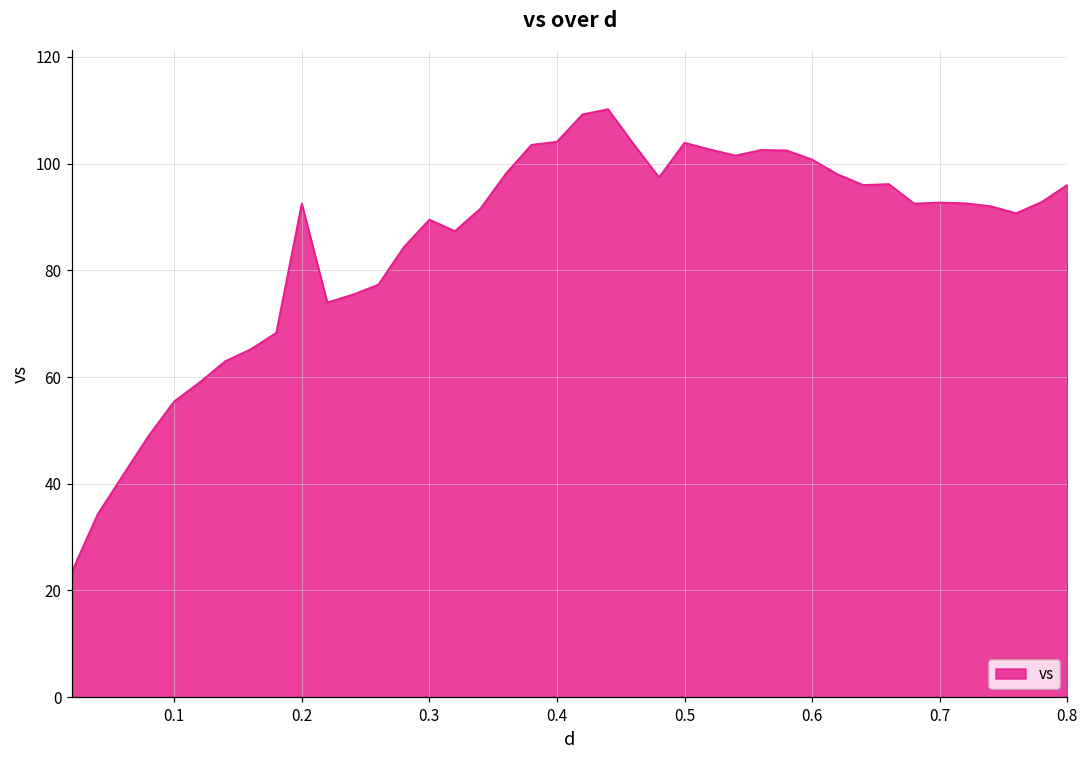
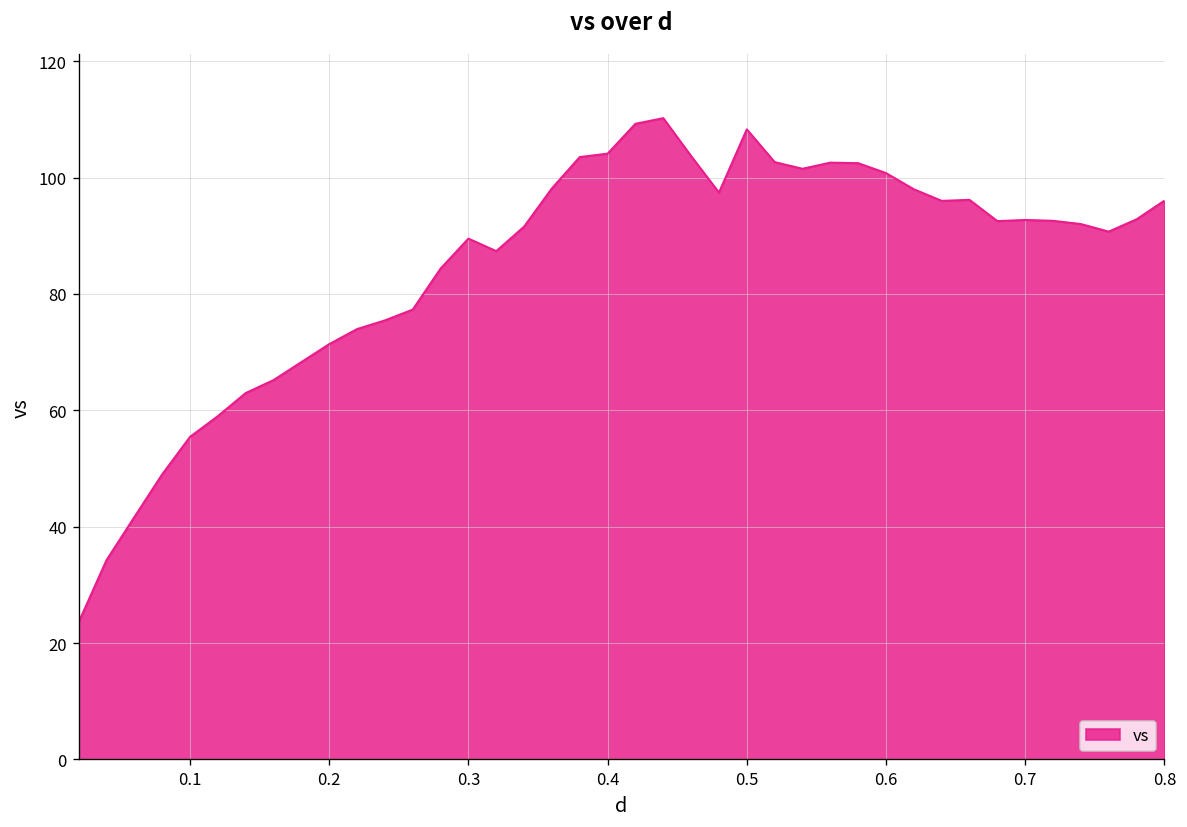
0.2: 93 -> 71
0.5: 104 -> 108
